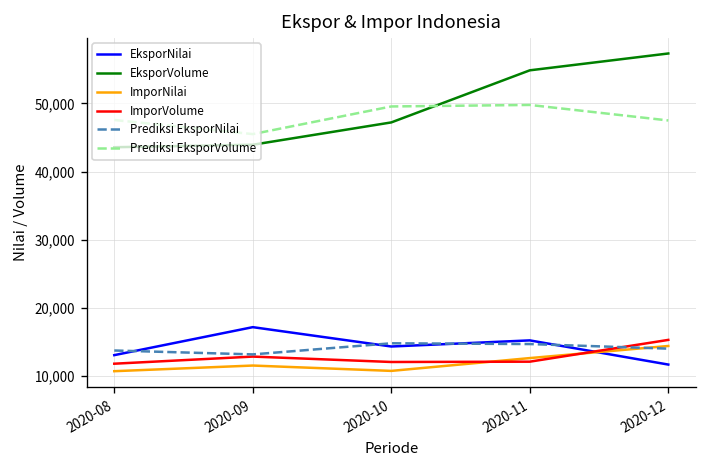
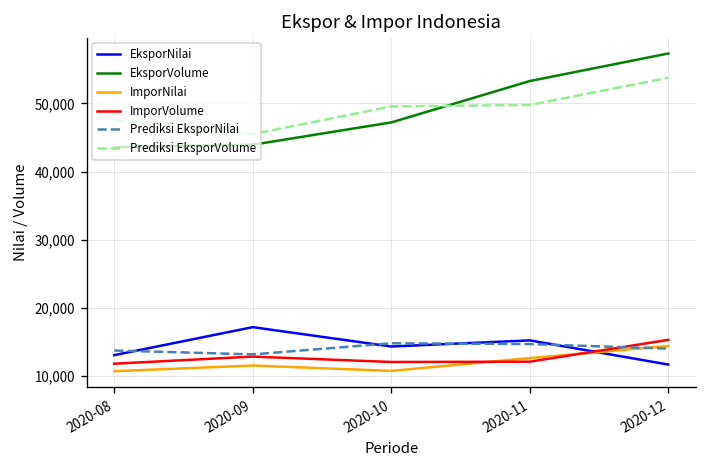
EksporVolume, 2020-11: 55,000 -> 53,000
Prediksi EksporVolume, 2020-12: 48,000 -> 54,000
